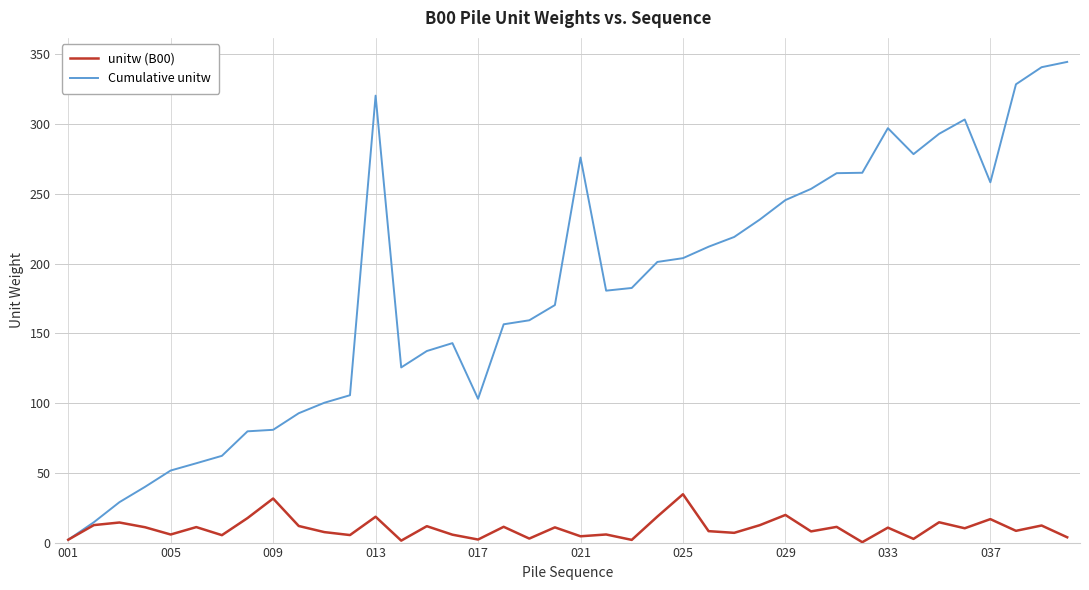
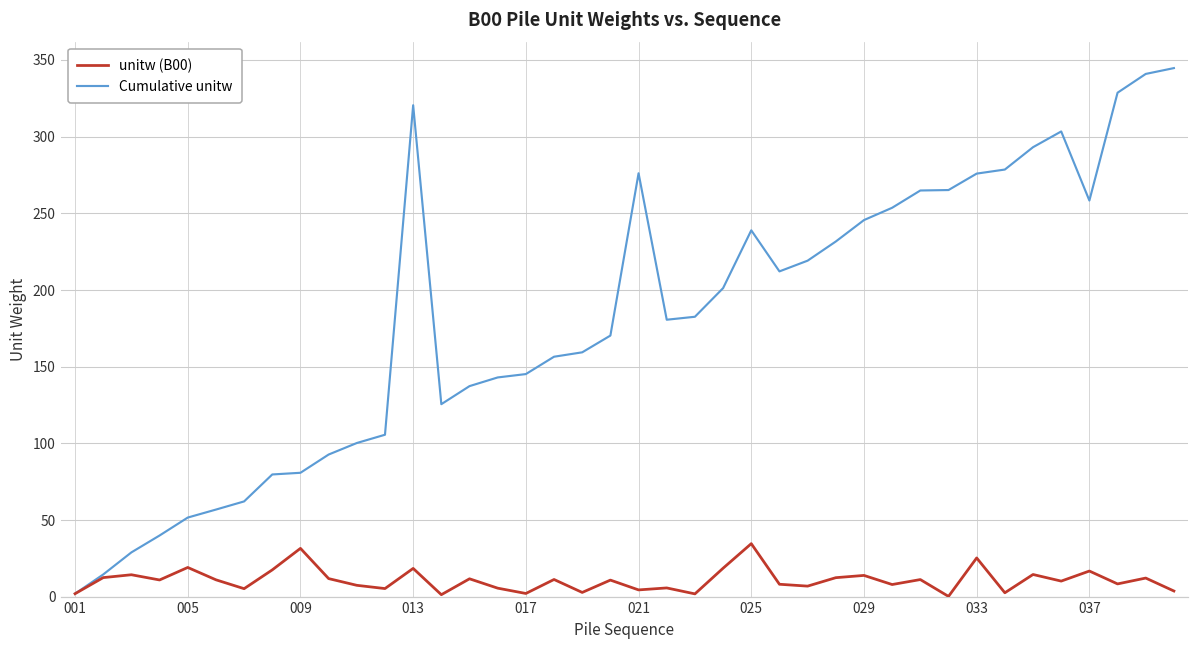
unitw (B00), 005: 6 -> 19
Cumulative unitw, 017: 103 -> 145
Cumulative unitw, 025: 204 -> 239
unitw (B00), 029: 20 -> 14
unitw (B00), 033: 11 -> 25
Cumulative unitw, 033: 297 -> 276
